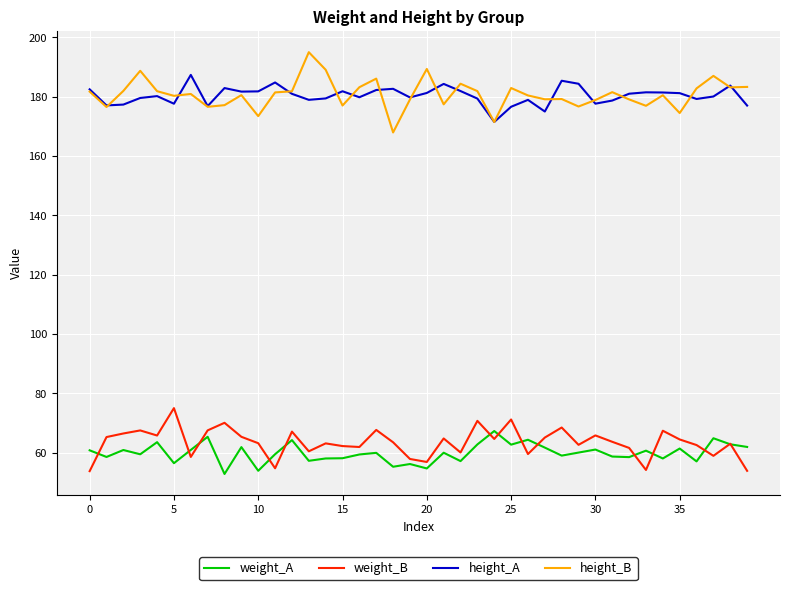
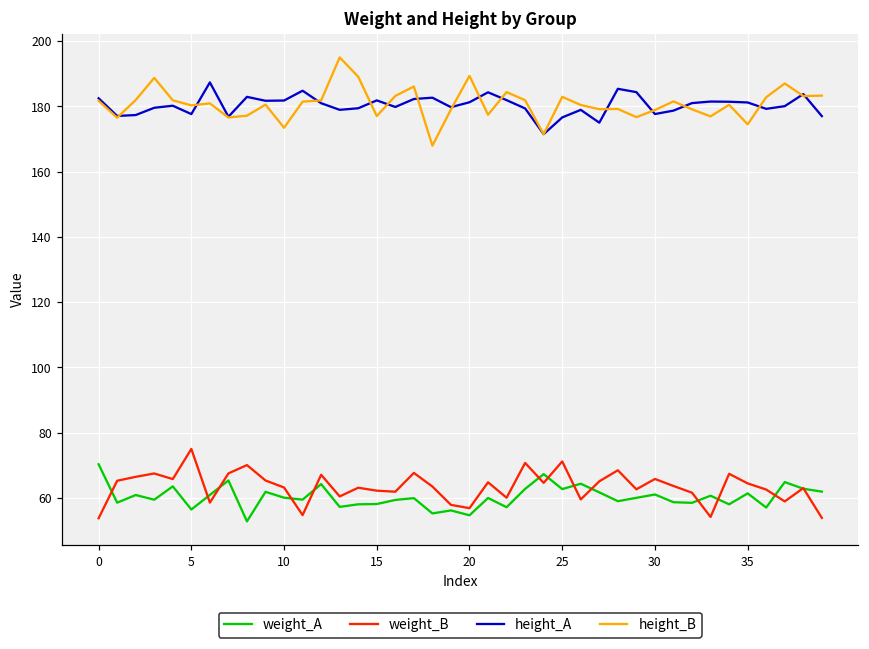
weight_A, 0: 61 -> 70
weight_A, 10: 54 -> 60
